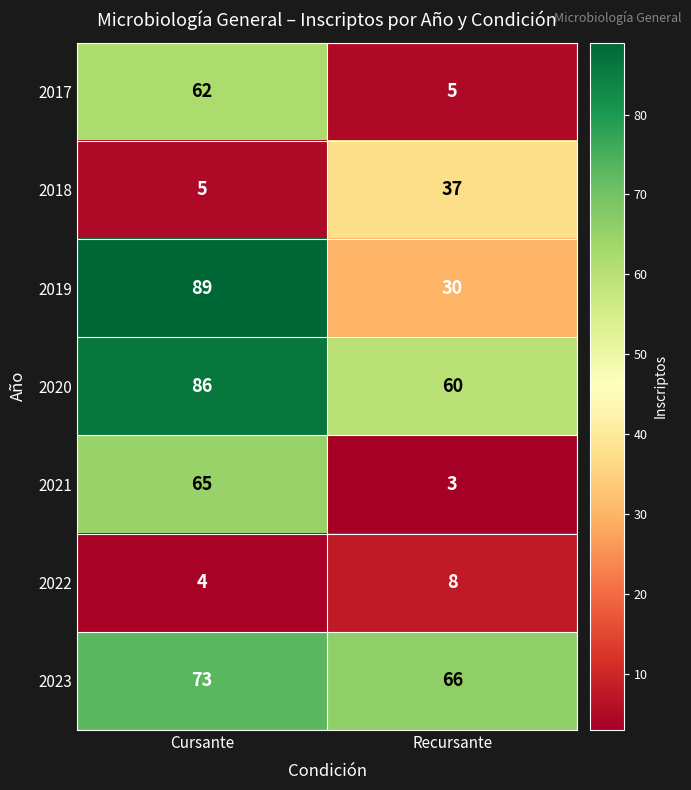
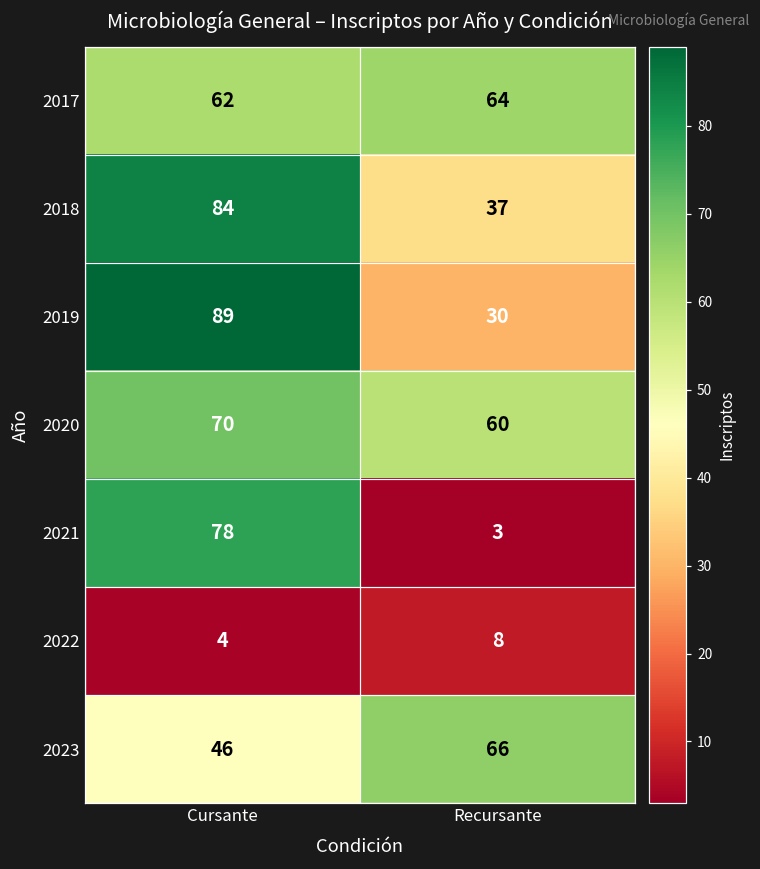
2017, Recursante: 5 -> 64
2018, Cursante: 5 -> 84
2020, Cursante: 86 -> 70
2021, Cursante: 65 -> 78
2023, Cursante: 73 -> 46
